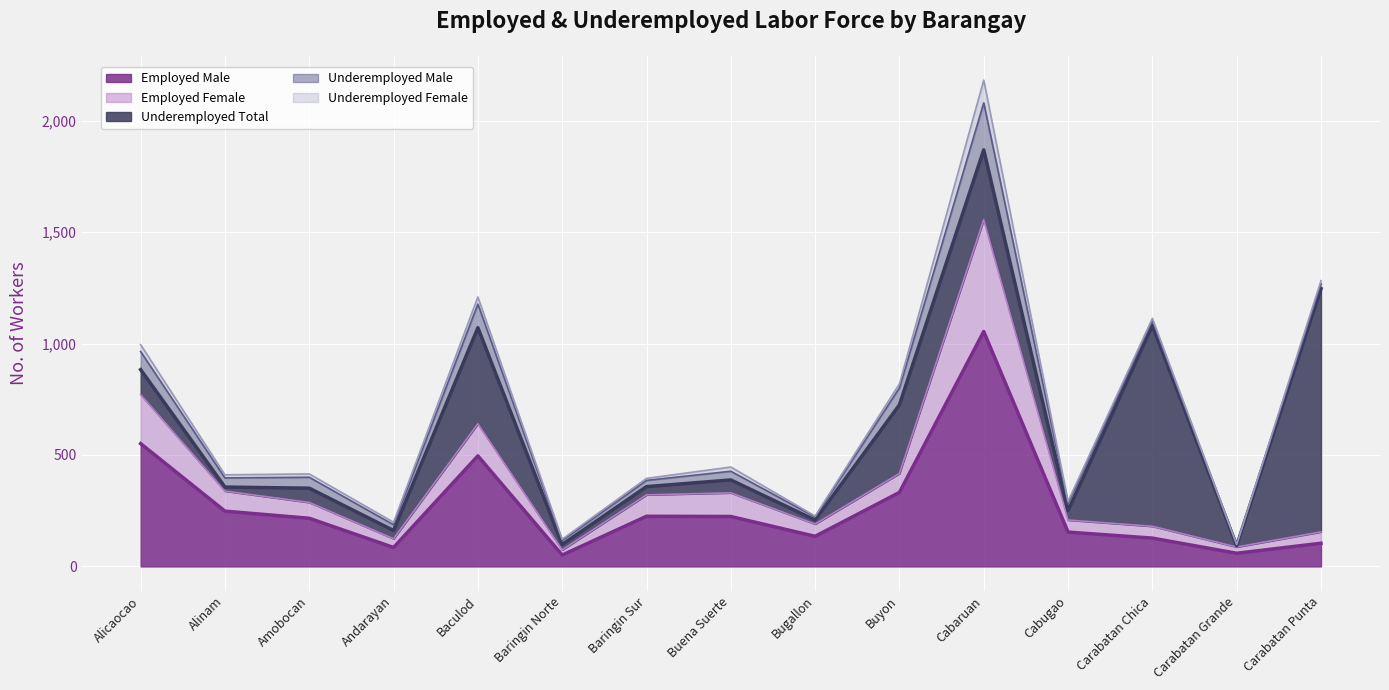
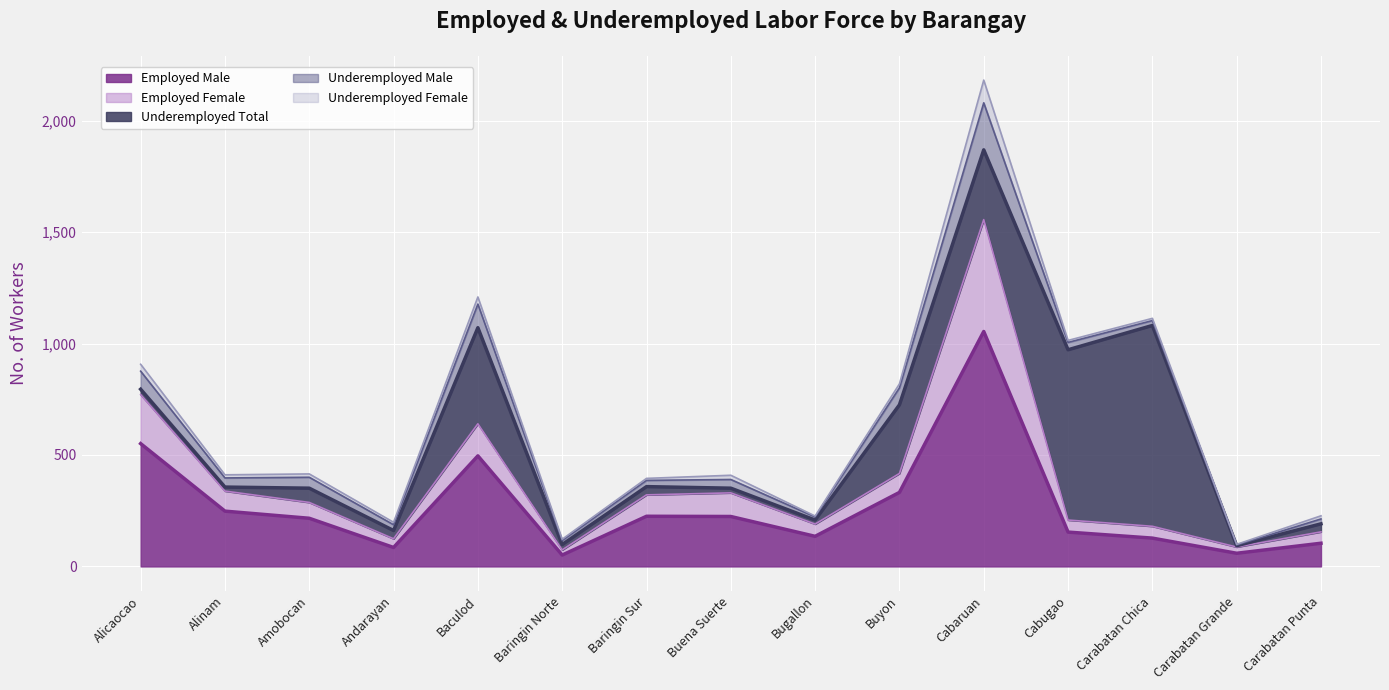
Underemployed Total, Alicaocao: 110 -> 20
Underemployed Total, Buena Suerte: 60 -> 20
Underemployed Total, Cabugao: 40 -> 760
Underemployed Total, Carabatan Punta: 1,090 -> 40
